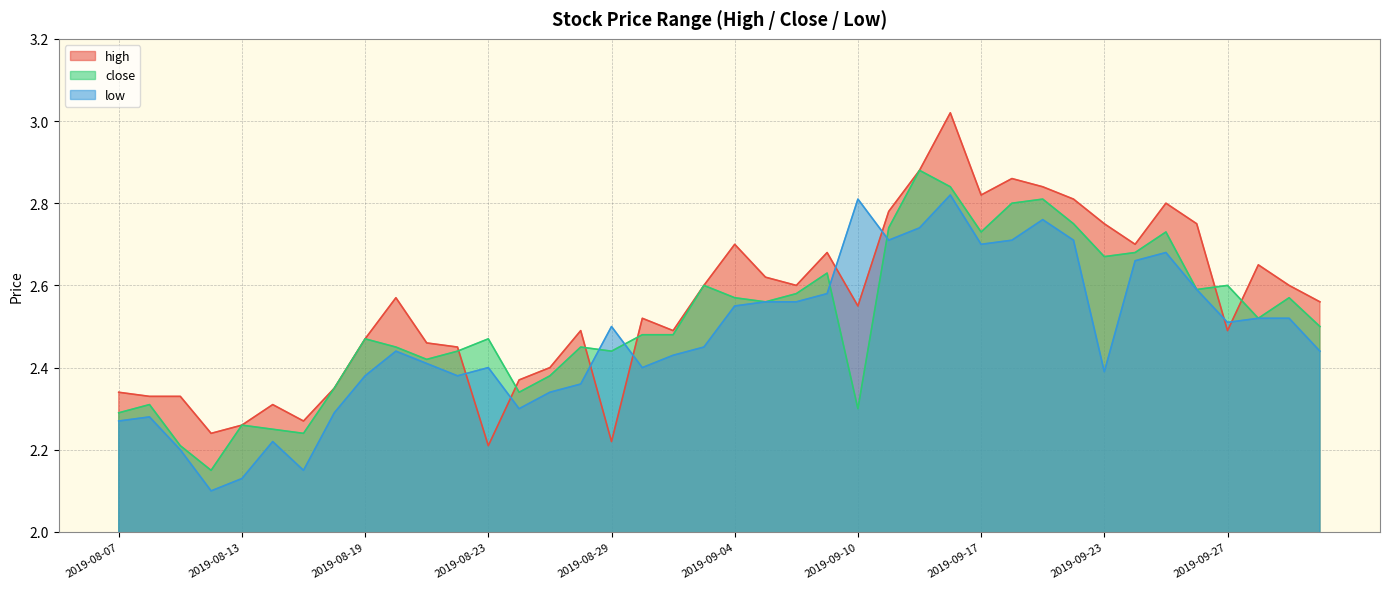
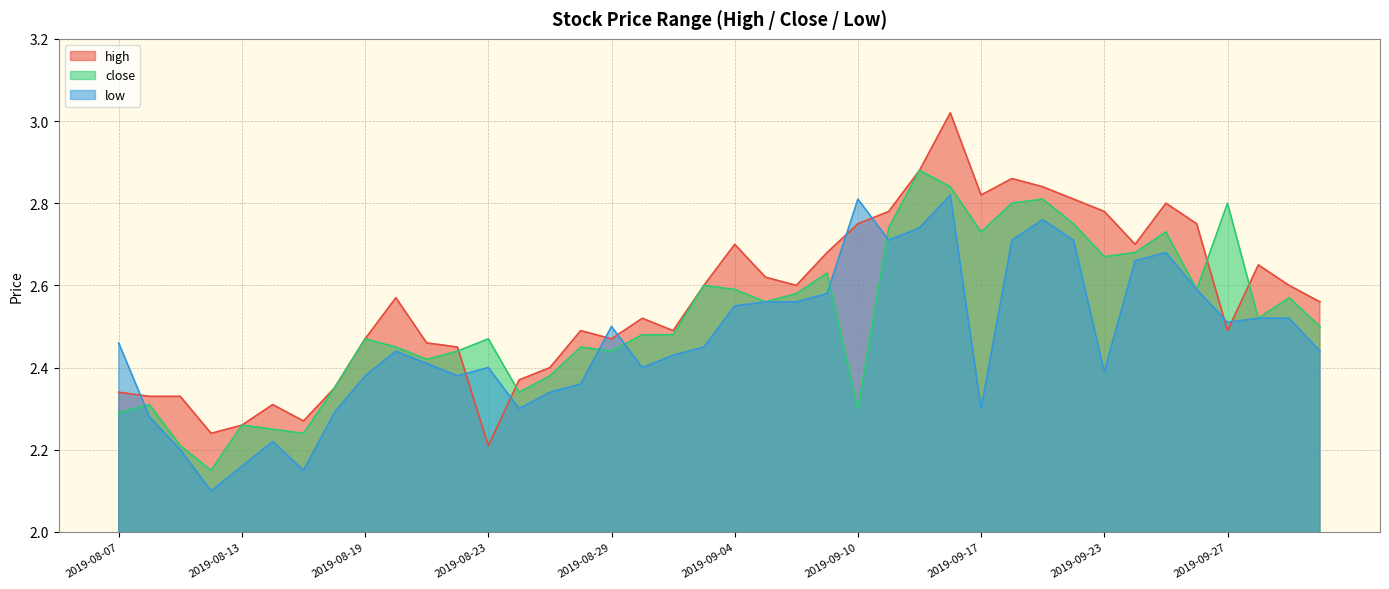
low, 2019-08-07: 2.27 -> 2.46
low, 2019-08-13: 2.13 -> 2.16
high, 2019-08-29: 2.22 -> 2.47
close, 2019-09-04: 2.57 -> 2.59
high, 2019-09-10: 2.55 -> 2.75
low, 2019-09-17: 2.7 -> 2.3
high, 2019-09-23: 2.75 -> 2.78
close, 2019-09-27: 2.6 -> 2.8
